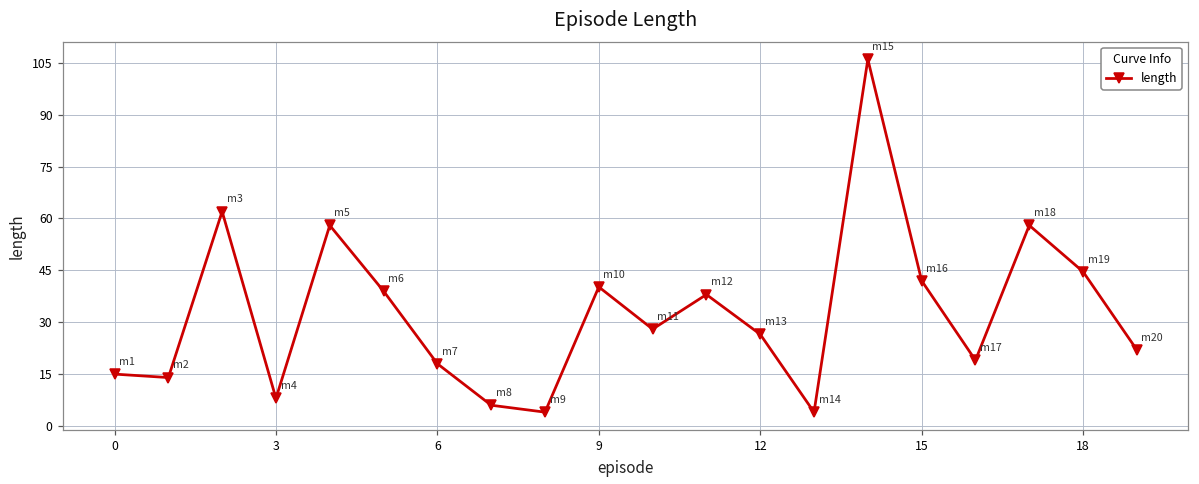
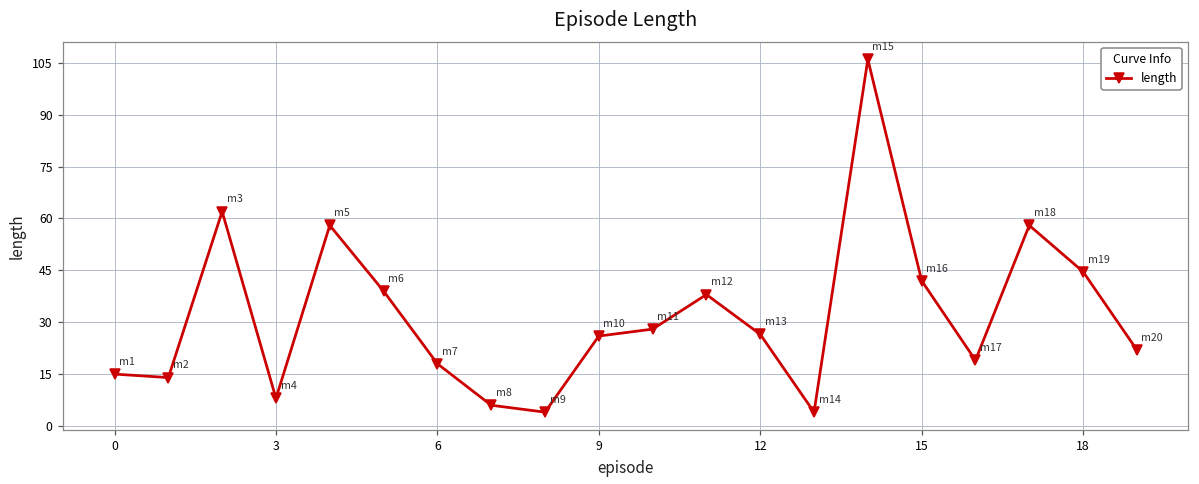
9: 40 -> 26
